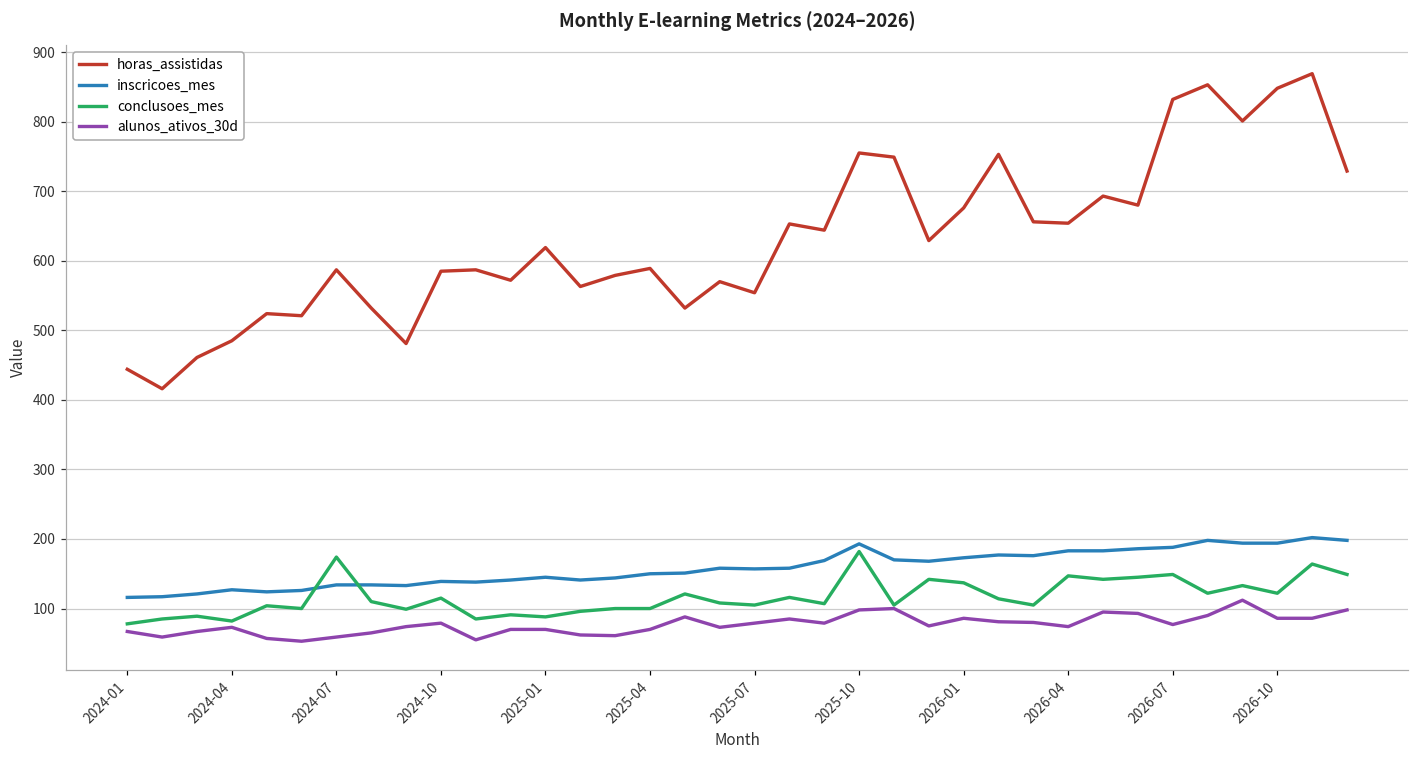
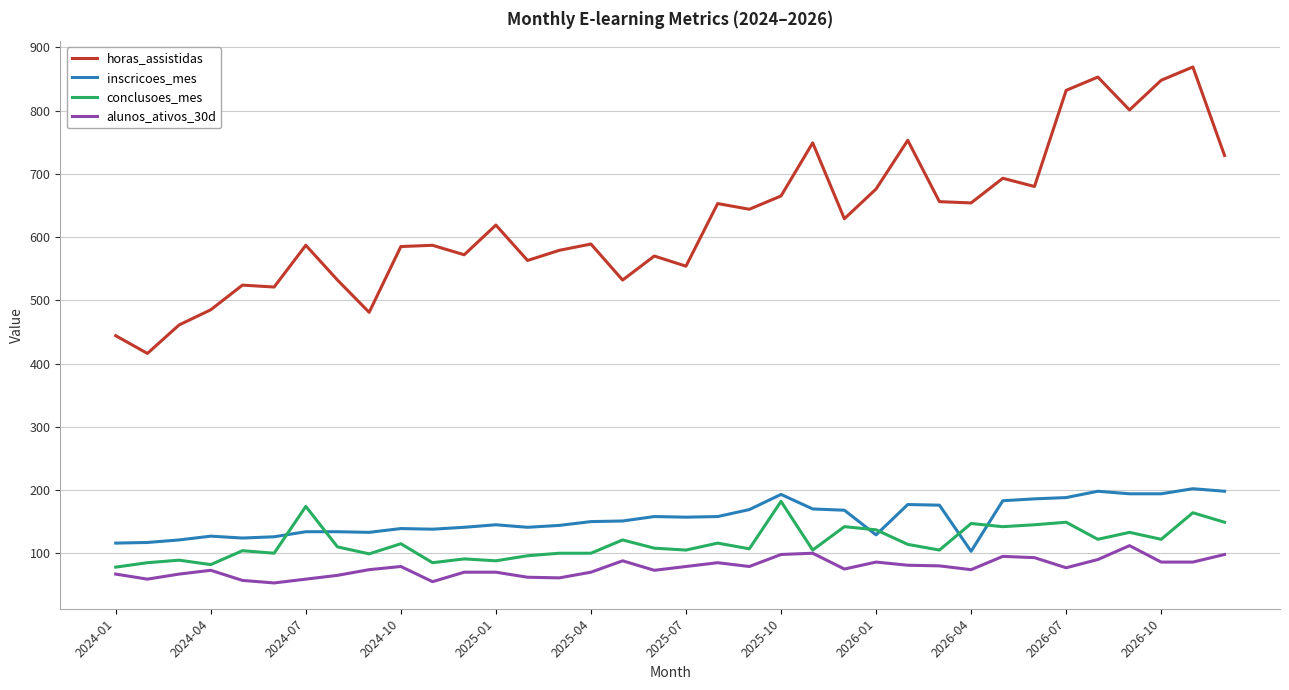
horas_assistidas, 2025-10: 760 -> 670
inscricoes_mes, 2026-01: 170 -> 130
inscricoes_mes, 2026-04: 180 -> 100
